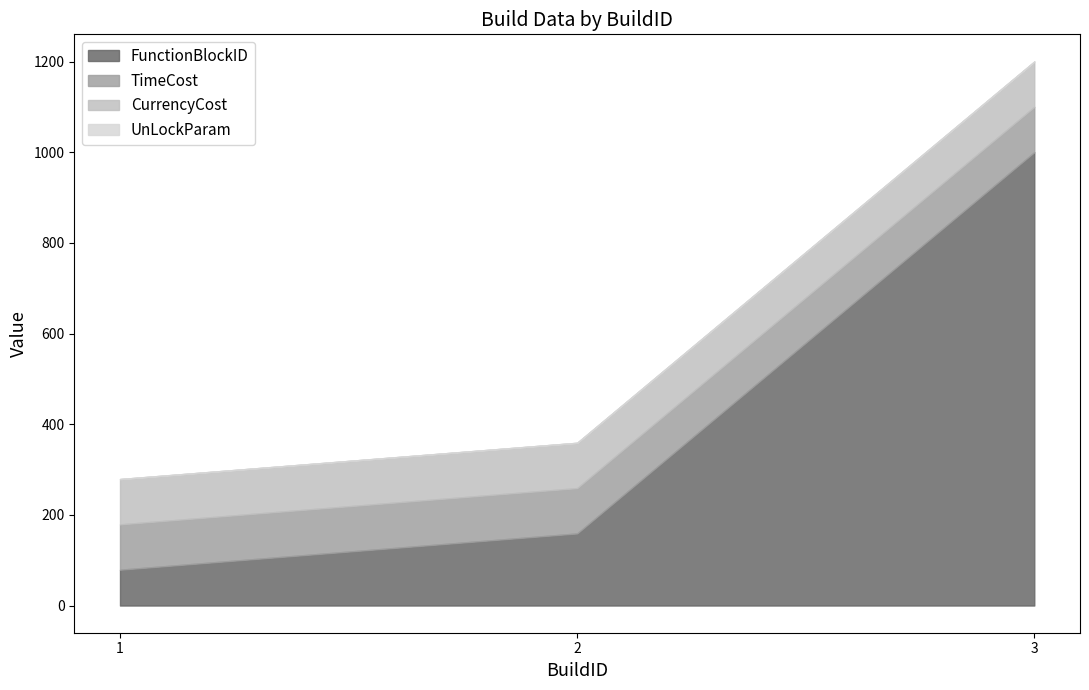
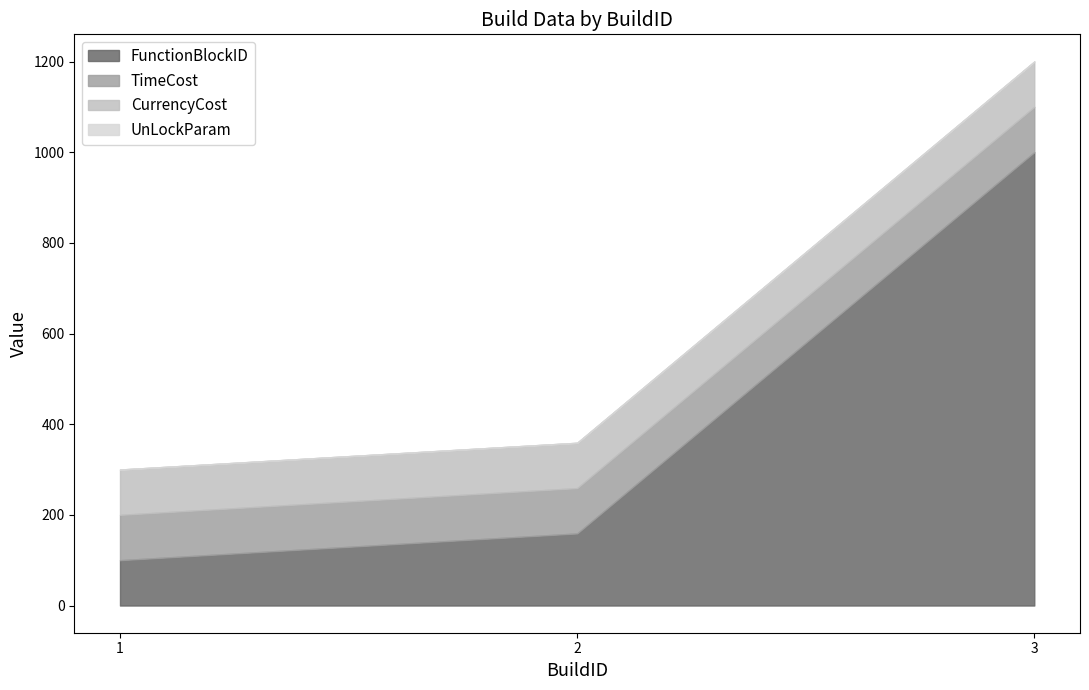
FunctionBlockID, 1: 80 -> 100
